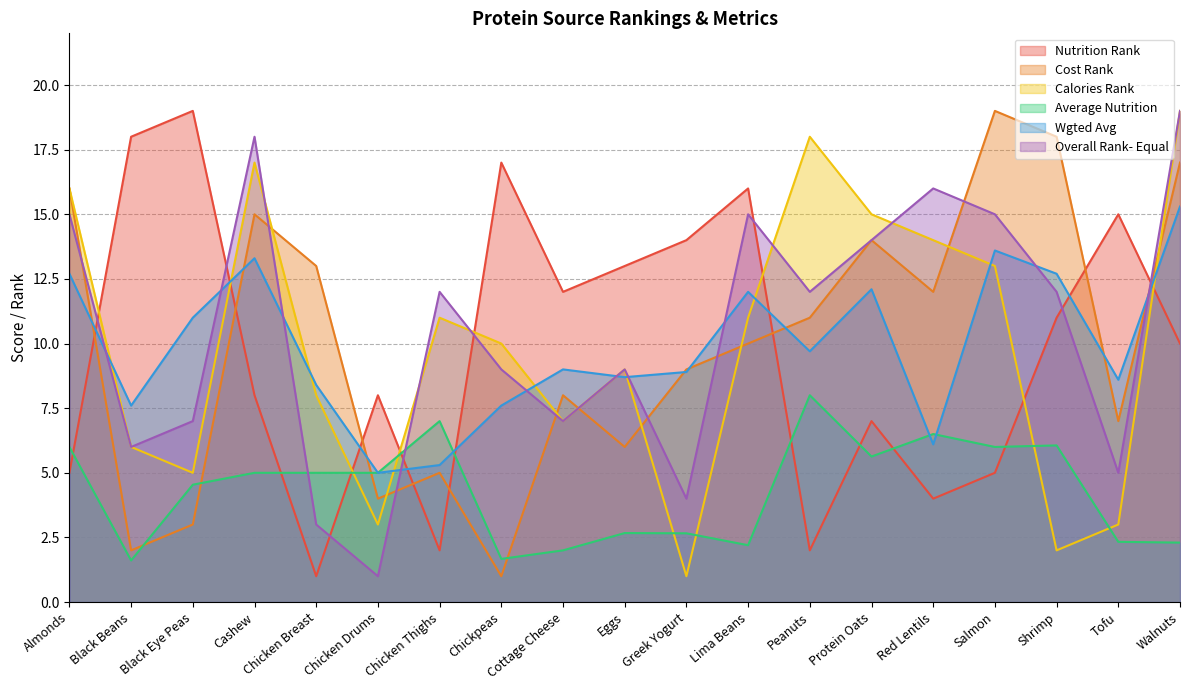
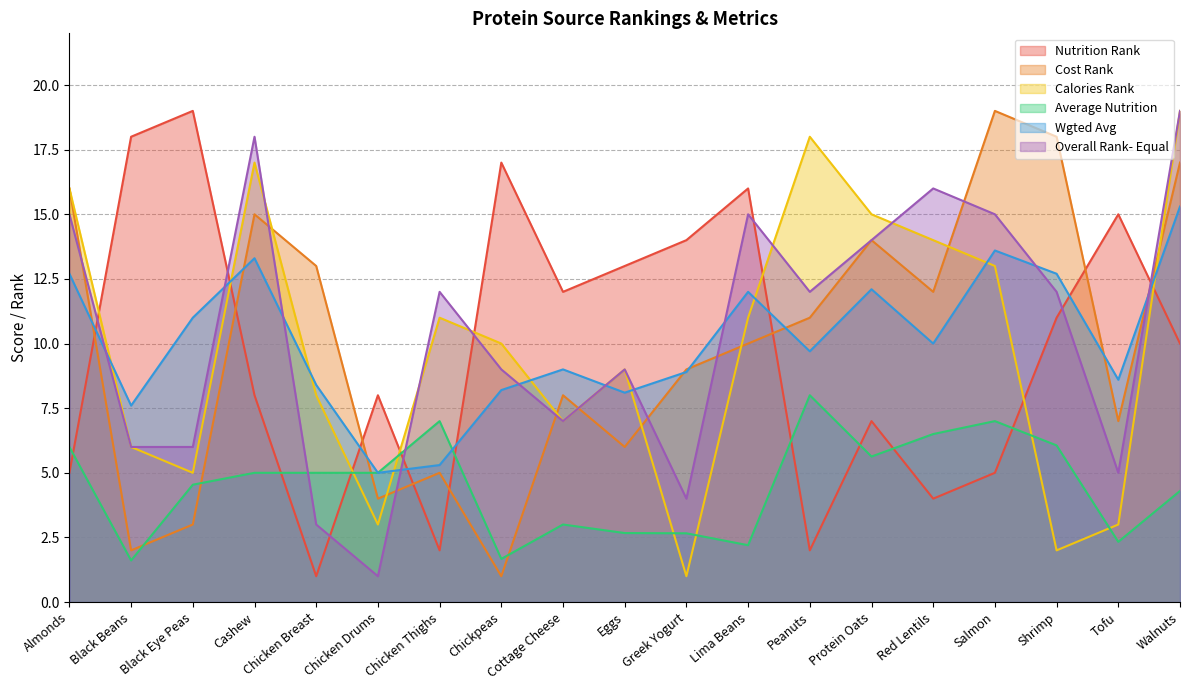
Overall Rank- Equal, Black Eye Peas: 7 -> 6
Wgted Avg, Chickpeas: 7.6 -> 8.2
Average Nutrition, Cottage Cheese: 2 -> 3
Wgted Avg, Eggs: 8.7 -> 8.1
Wgted Avg, Red Lentils: 6.1 -> 10.0
Average Nutrition, Salmon: 6 -> 7
Average Nutrition, Walnuts: 2.3 -> 4.3
